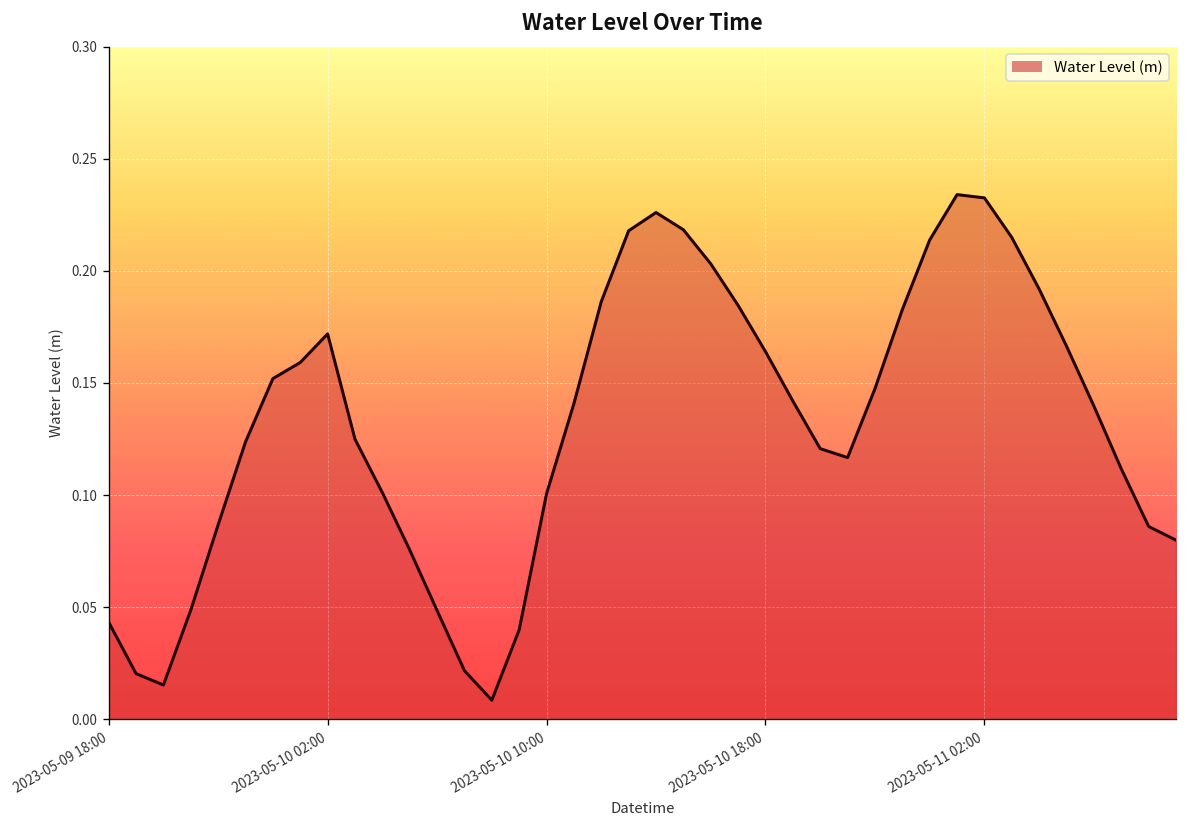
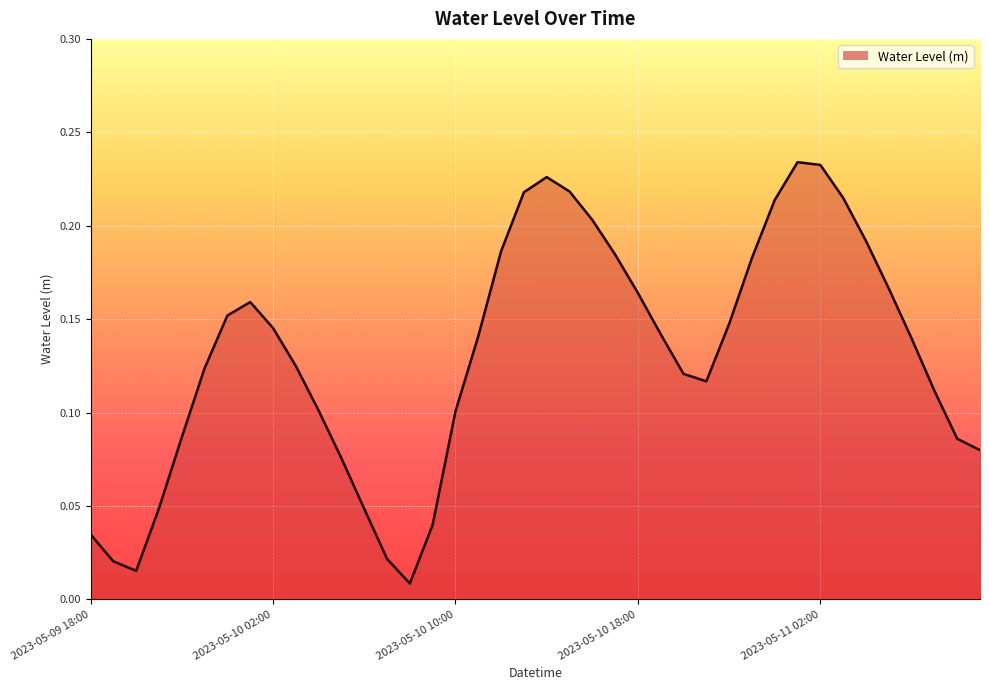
2023-05-09 18:00: 0.043 -> 0.035
2023-05-10 02:00: 0.172 -> 0.145
